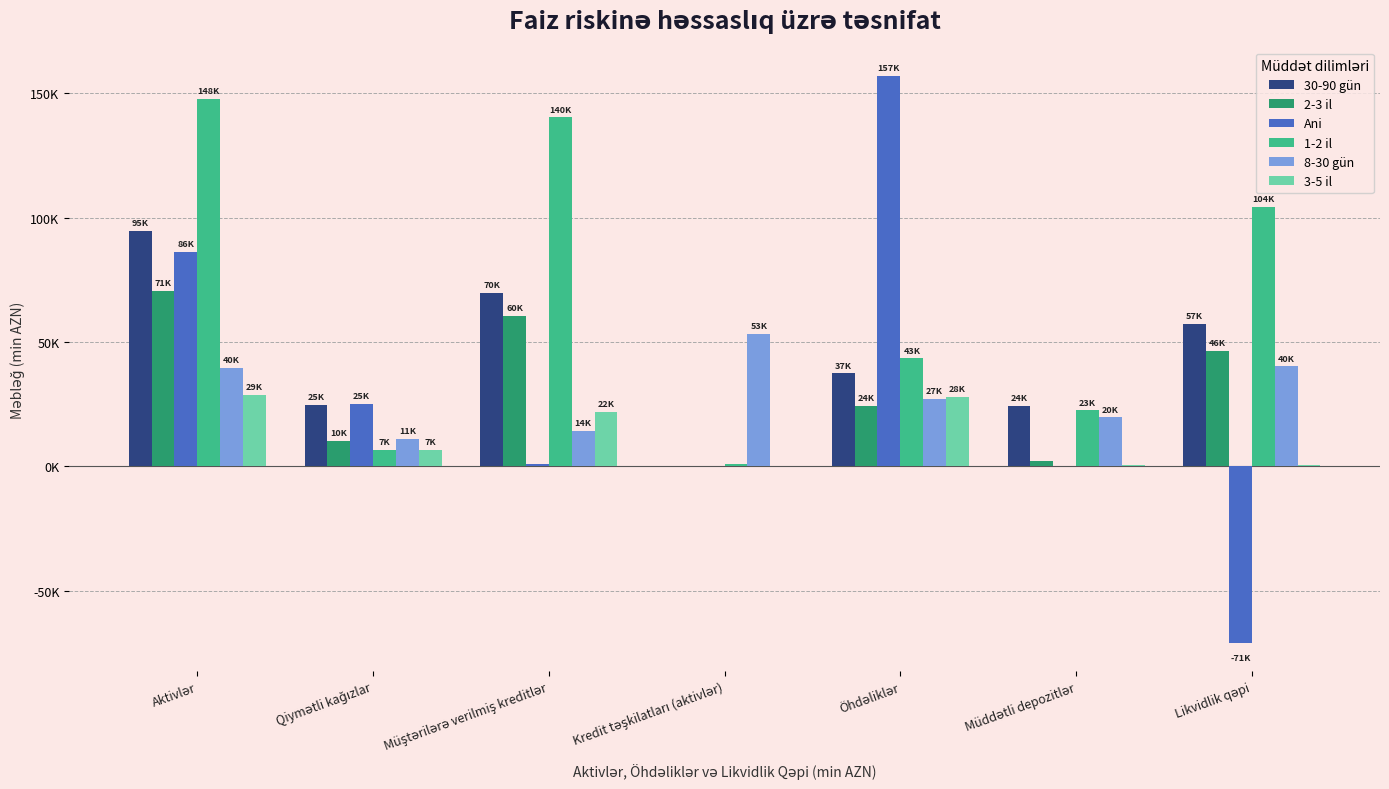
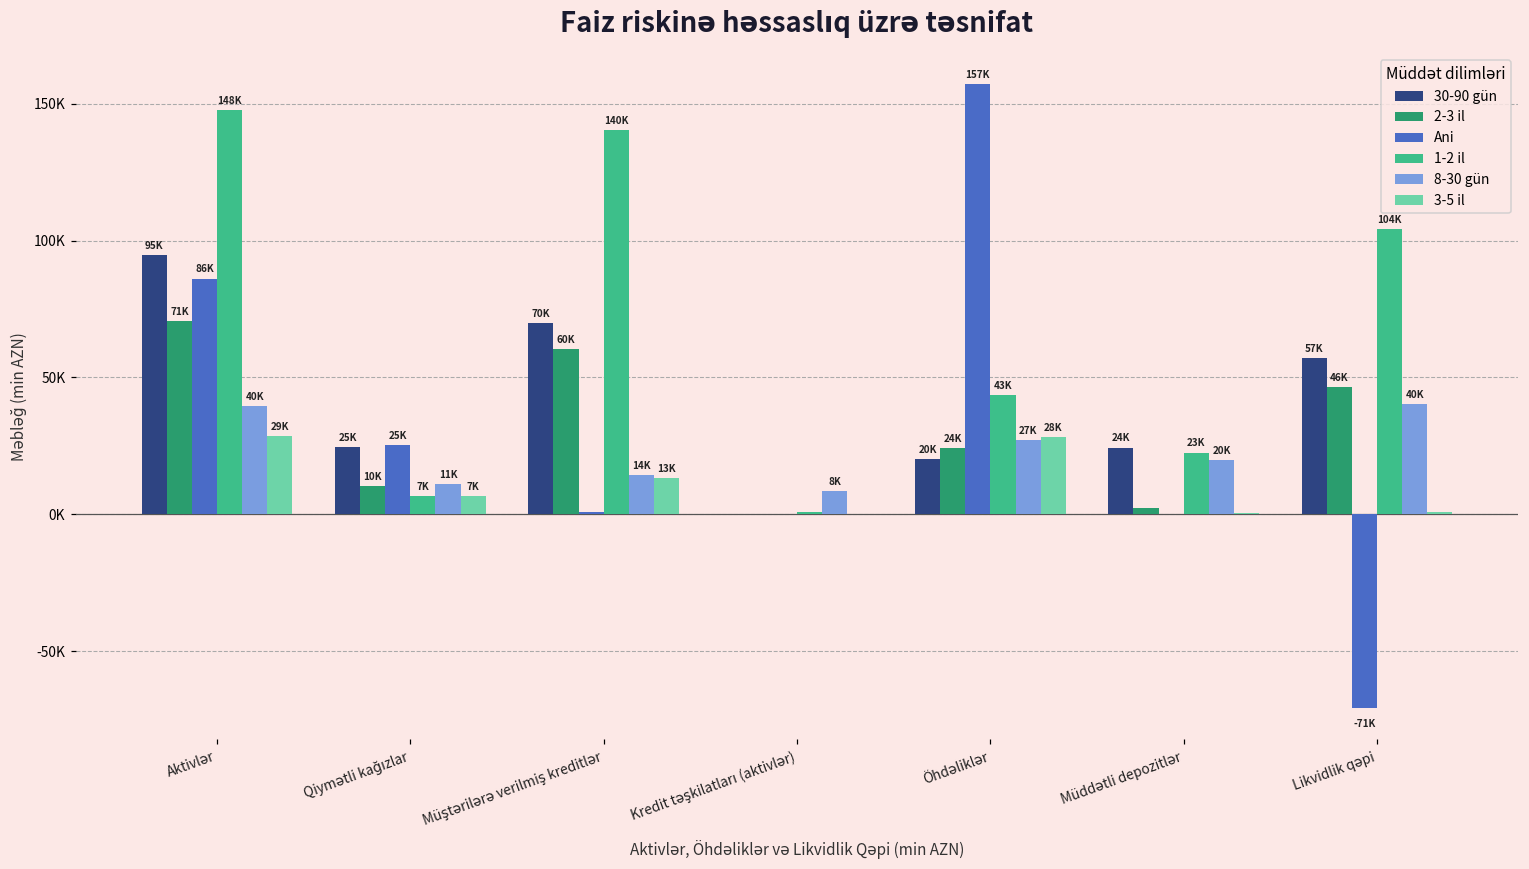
3-5 il, Müştərilərə verilmiş kreditlər: 22K -> 13K
8-30 gün, Kredit təşkilatları (aktivlər): 53K -> 8K
30-90 gün, Öhdəliklər: 37K -> 20K
